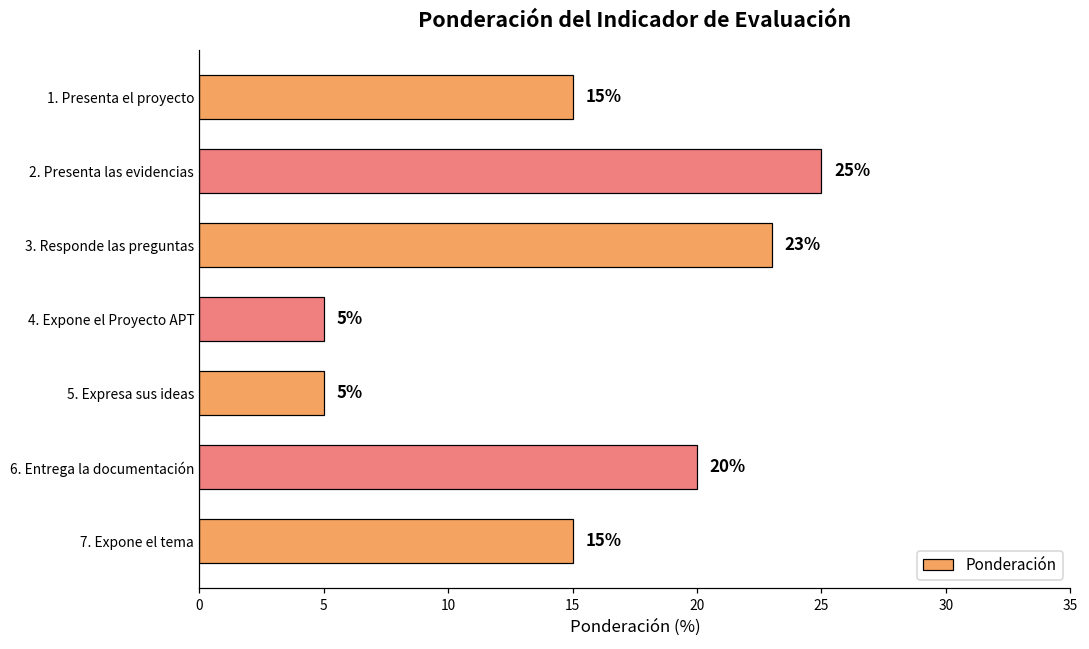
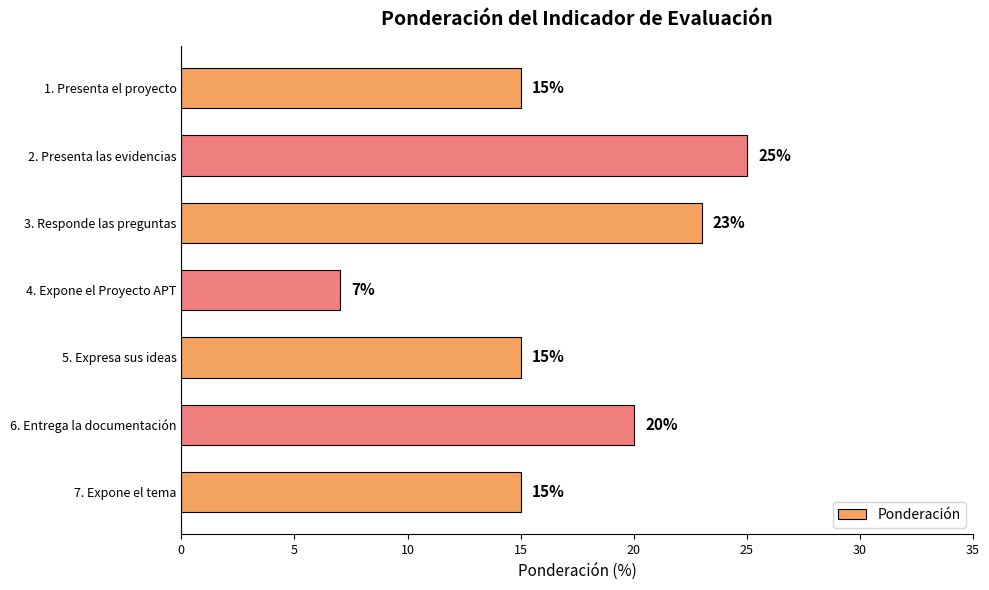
4. Expone el Proyecto APT: 5% -> 7%
5. Expresa sus ideas: 5% -> 15%
